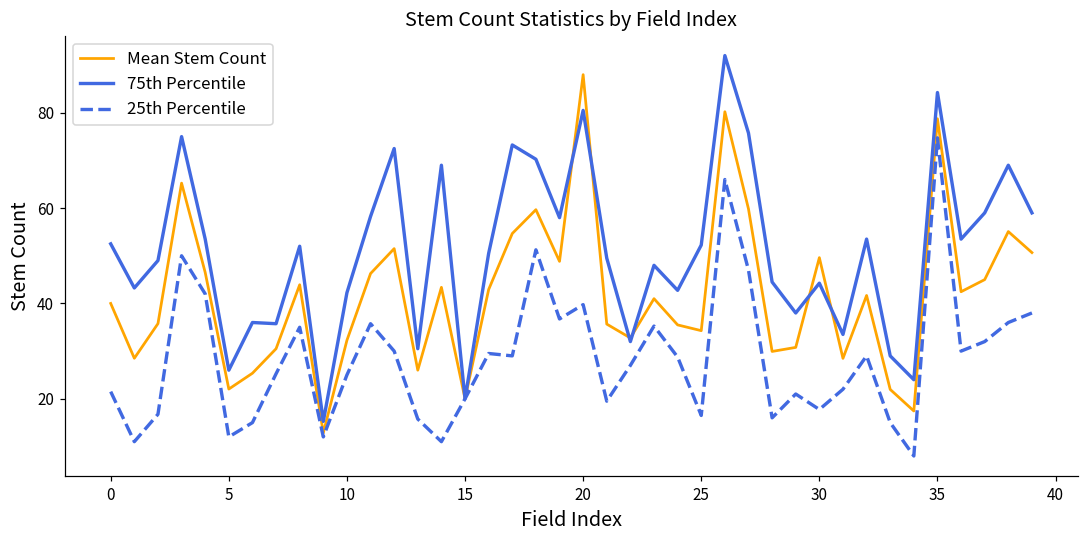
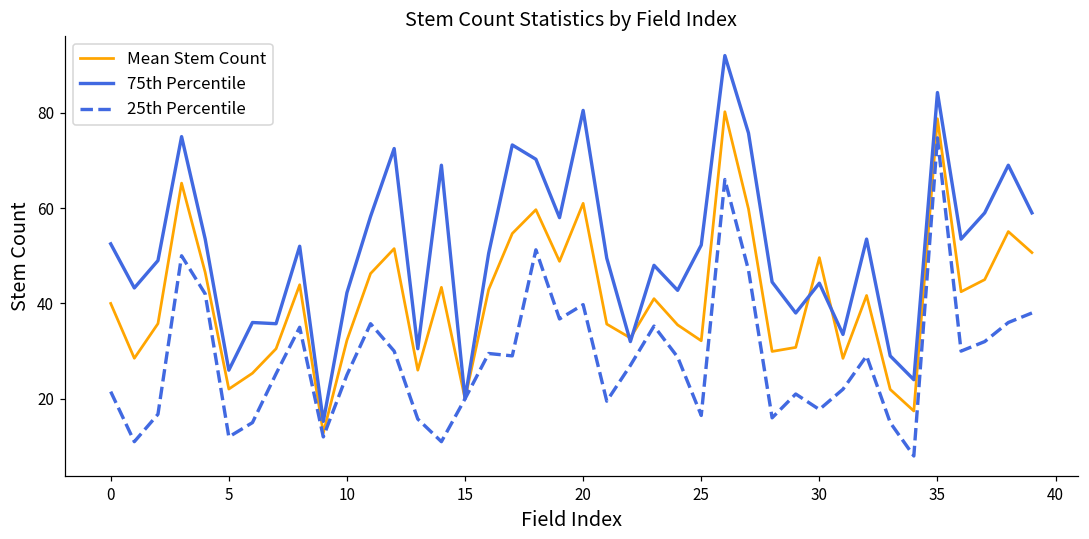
Mean Stem Count, 20: 88 -> 61
Mean Stem Count, 25: 34 -> 32
